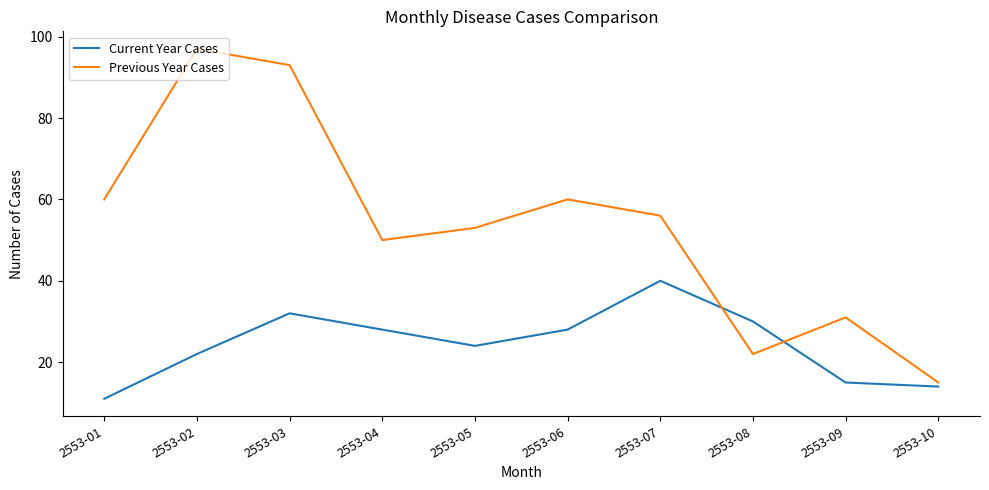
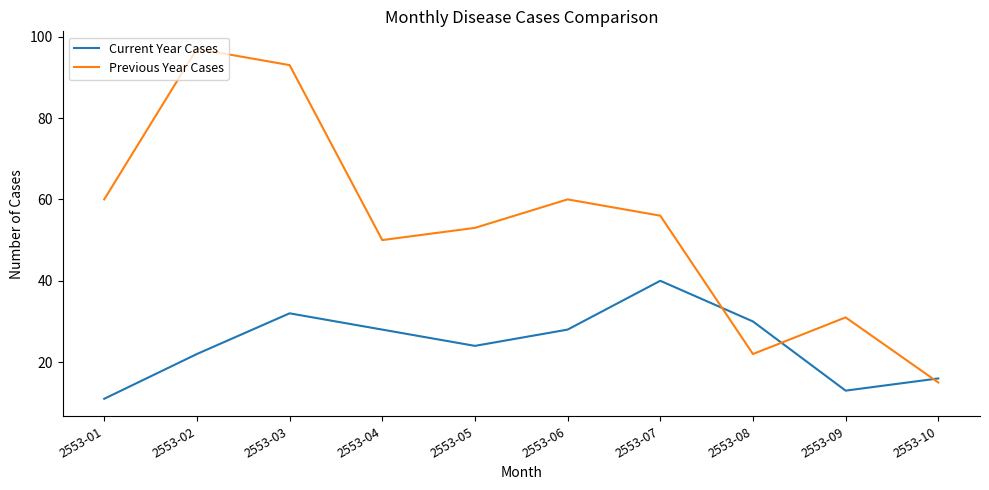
Current Year Cases, 2553-09: 15 -> 13
Current Year Cases, 2553-10: 14 -> 16
